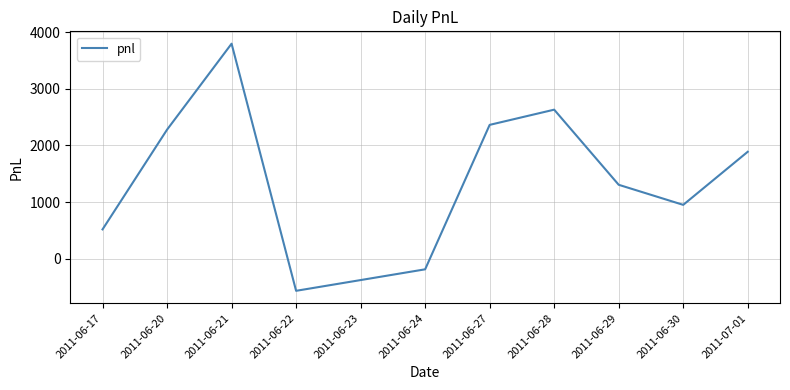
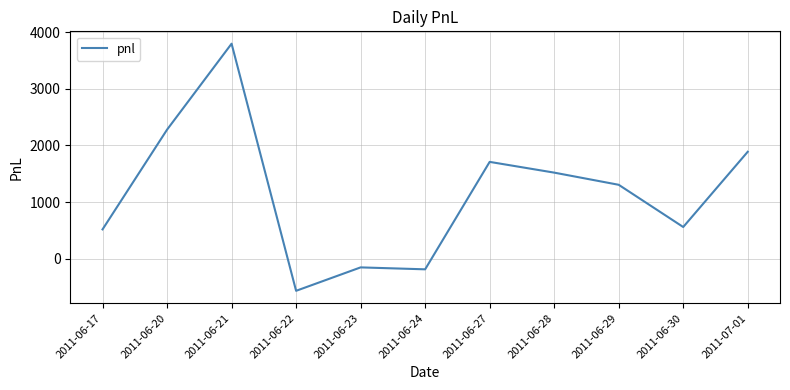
2011-06-23: -400 -> -200
2011-06-27: 2400 -> 1700
2011-06-28: 2600 -> 1500
2011-06-30: 1000 -> 600
